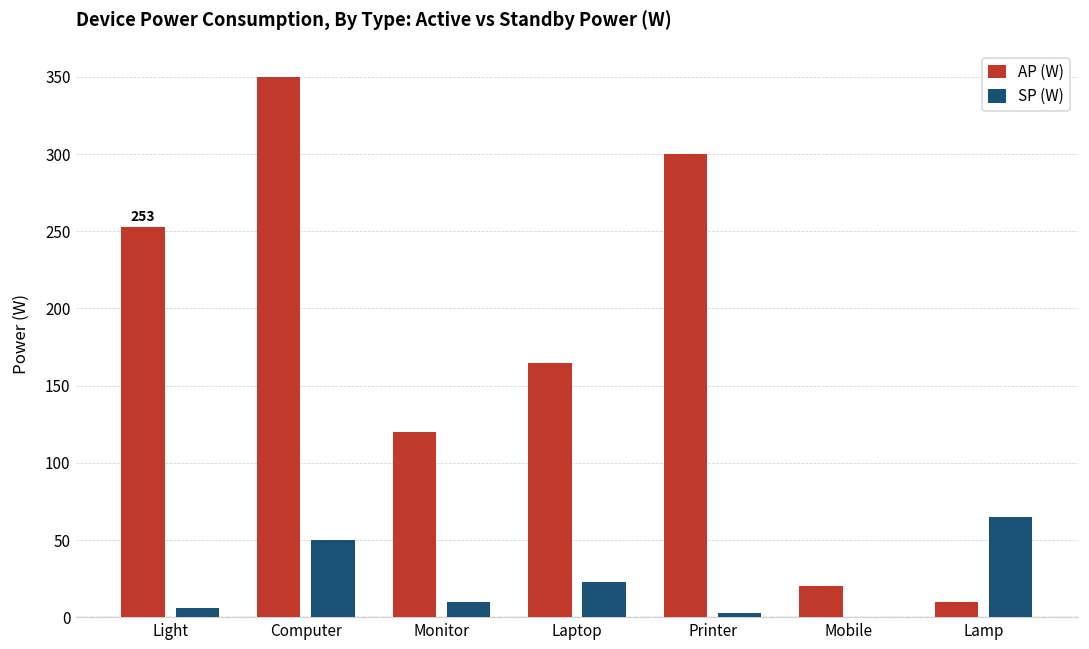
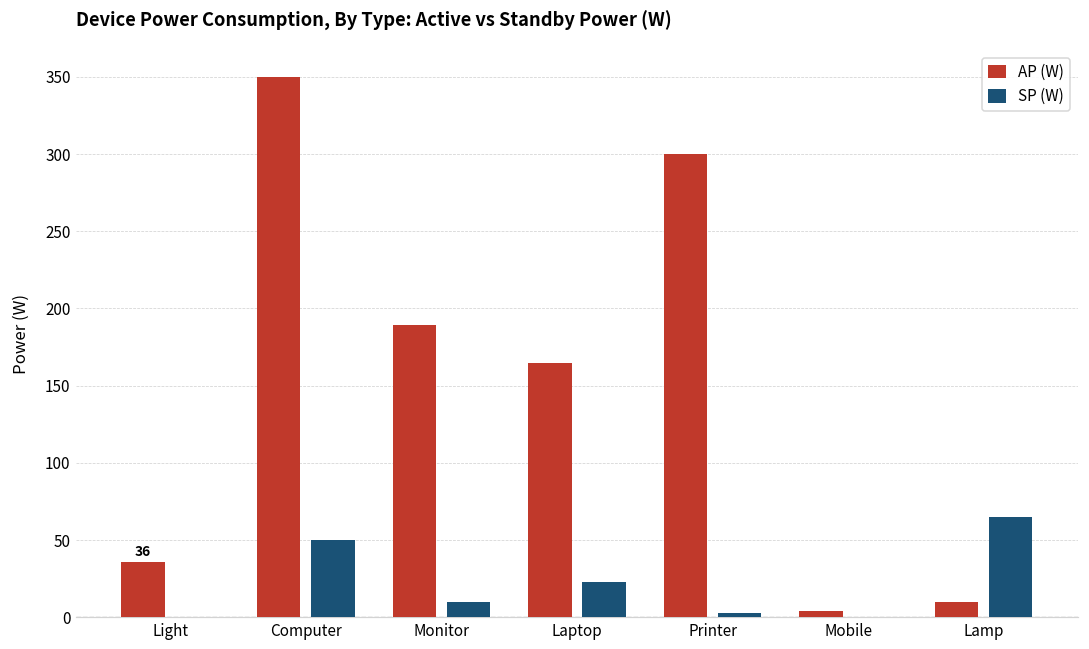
AP (W), Light: 253 -> 36
SP (W), Light: 6 -> 0
AP (W), Monitor: 120 -> 189
AP (W), Mobile: 20 -> 4
